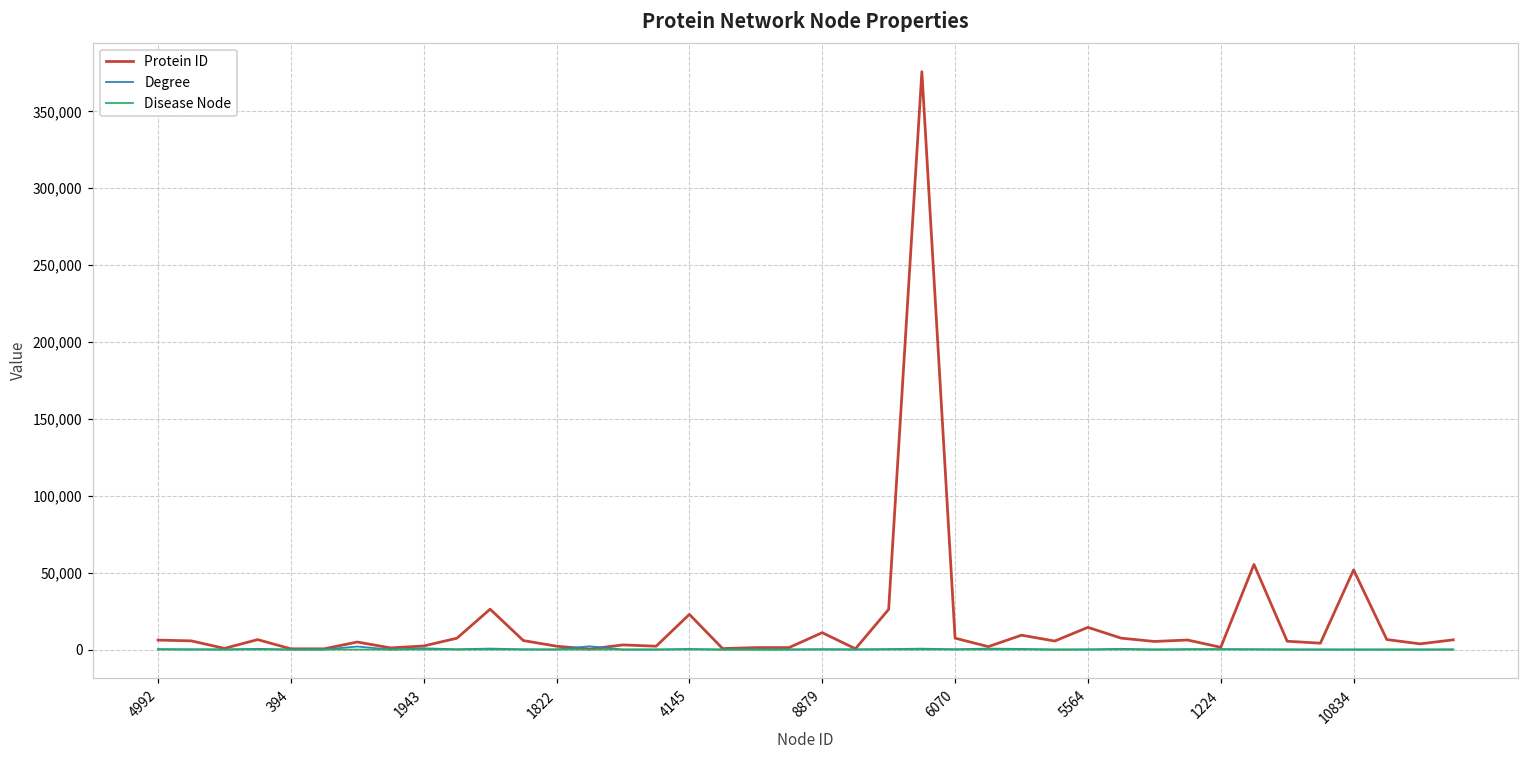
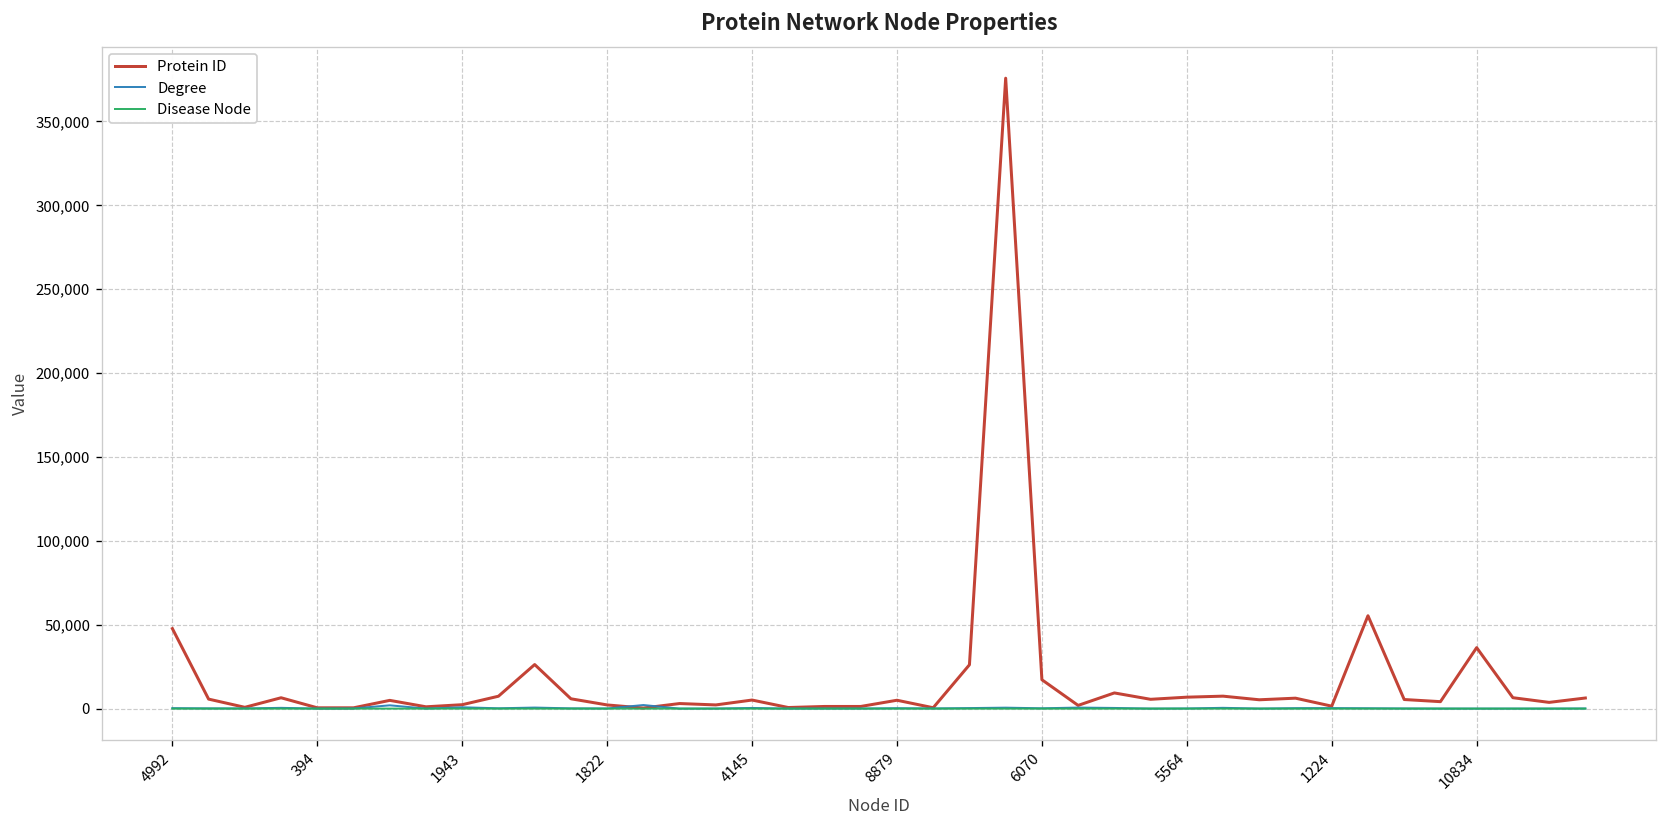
Protein ID, 4992: 6,000 -> 48,000
Protein ID, 4145: 23,000 -> 5,000
Protein ID, 8879: 11,000 -> 5,000
Protein ID, 6070: 7,000 -> 17,000
Protein ID, 5564: 14,000 -> 7,000
Protein ID, 10834: 52,000 -> 36,000
